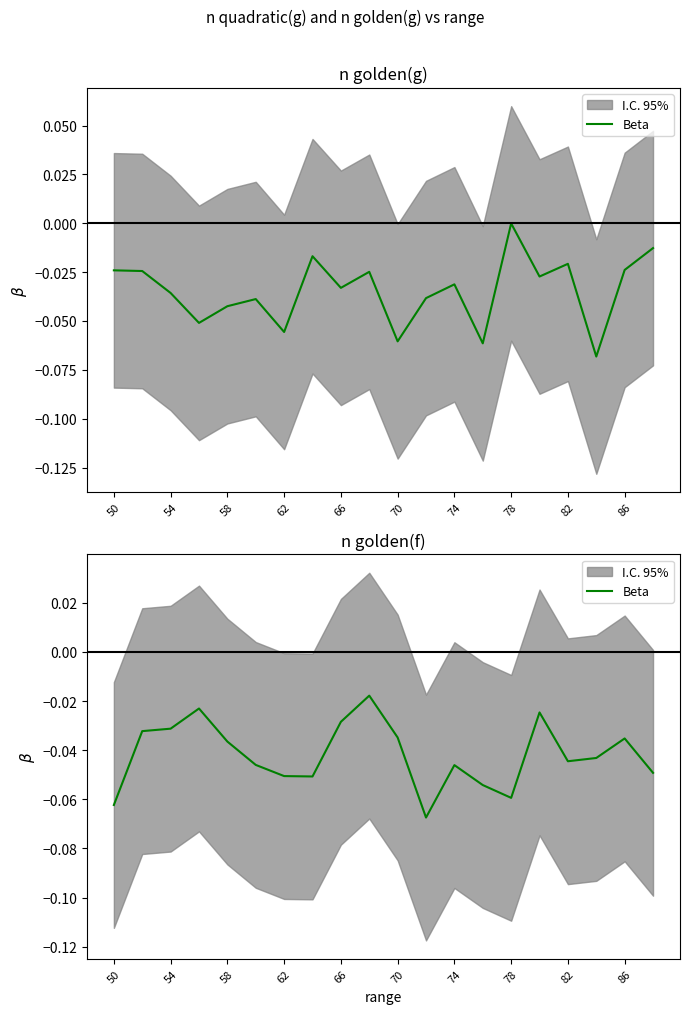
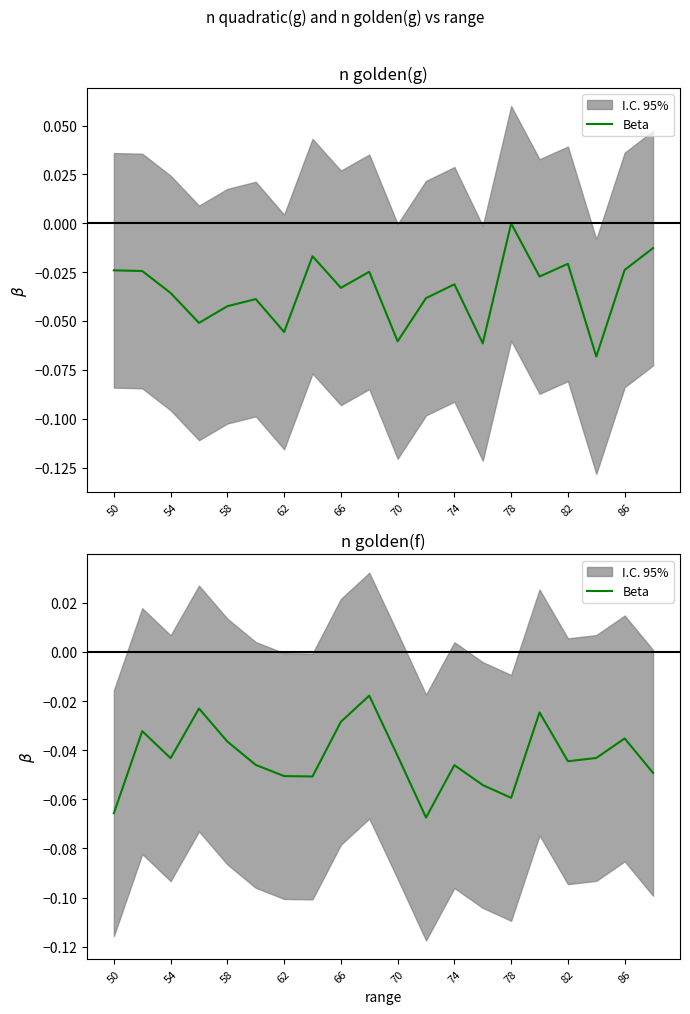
n golden(f), Beta, 50: -0.062 -> -0.066
n golden(f), Beta, 54: -0.031 -> -0.043
n golden(f), Beta, 70: -0.035 -> -0.042
